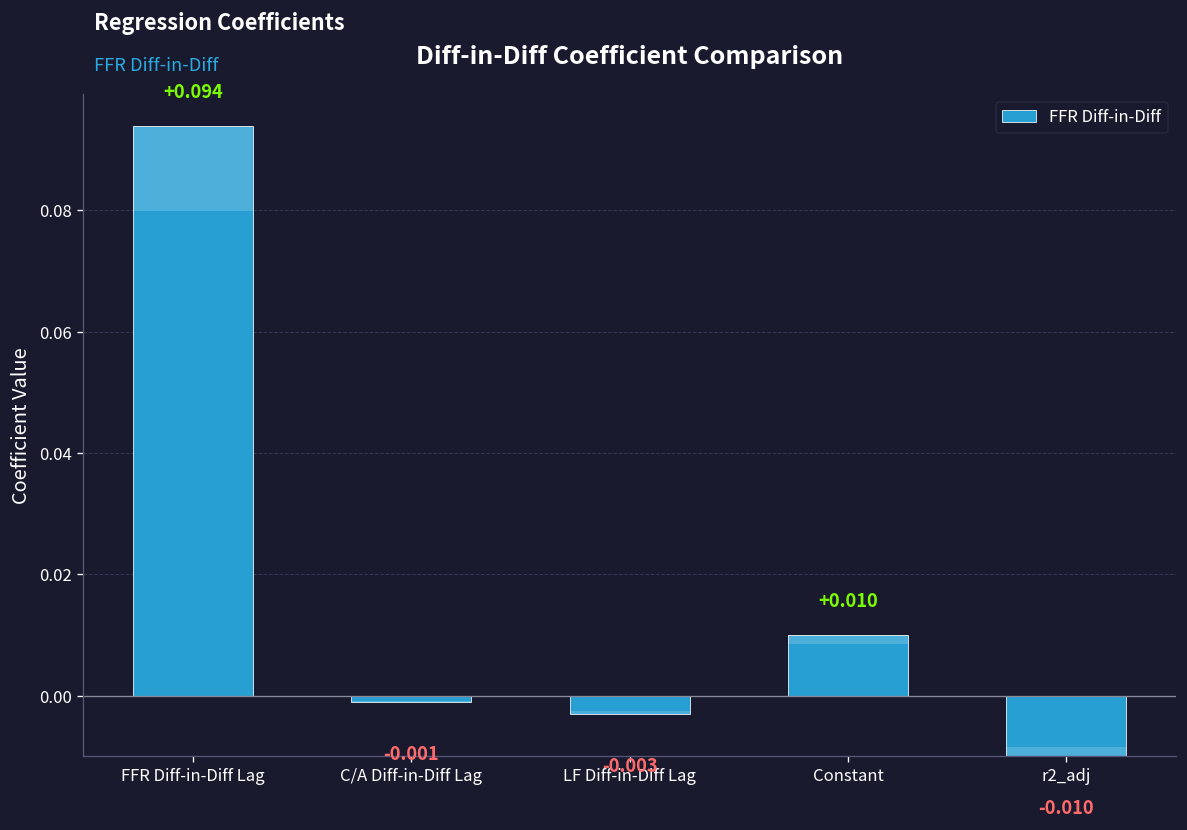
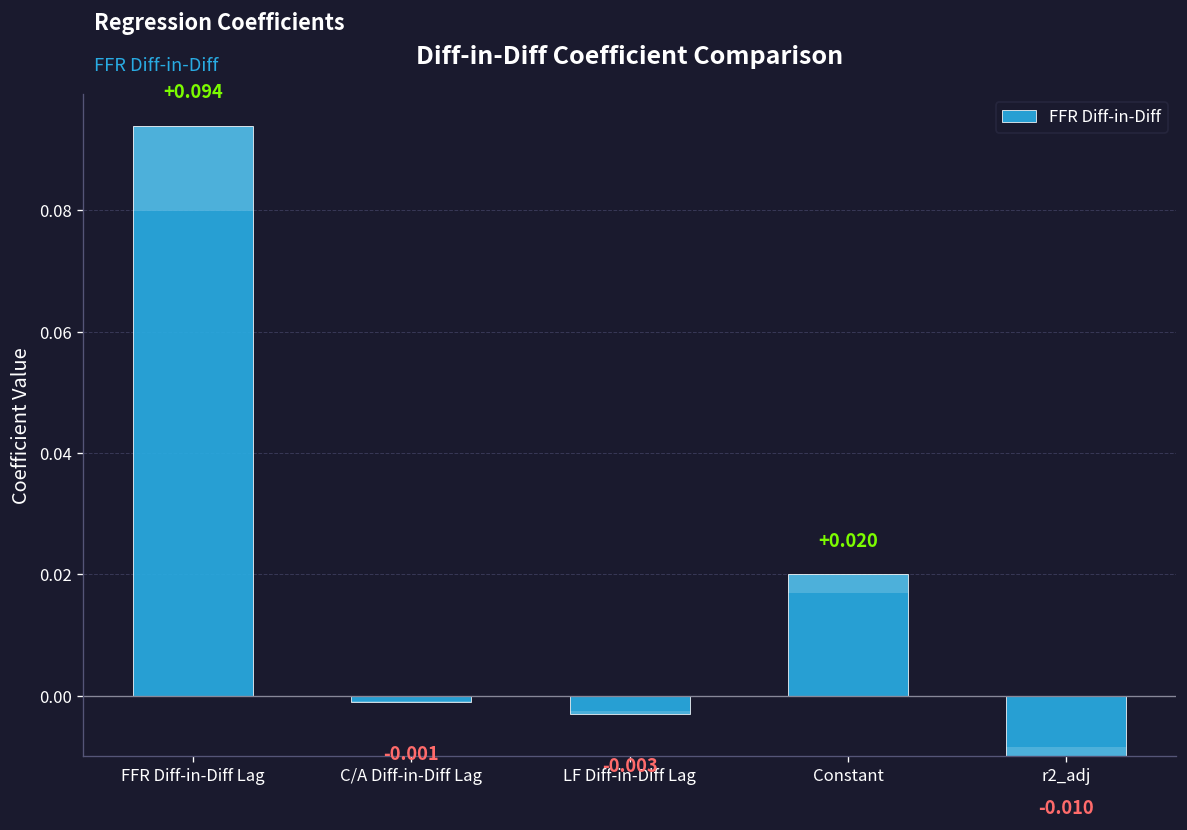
FFR Diff-in-Diff, Constant: +0.010 -> +0.020
